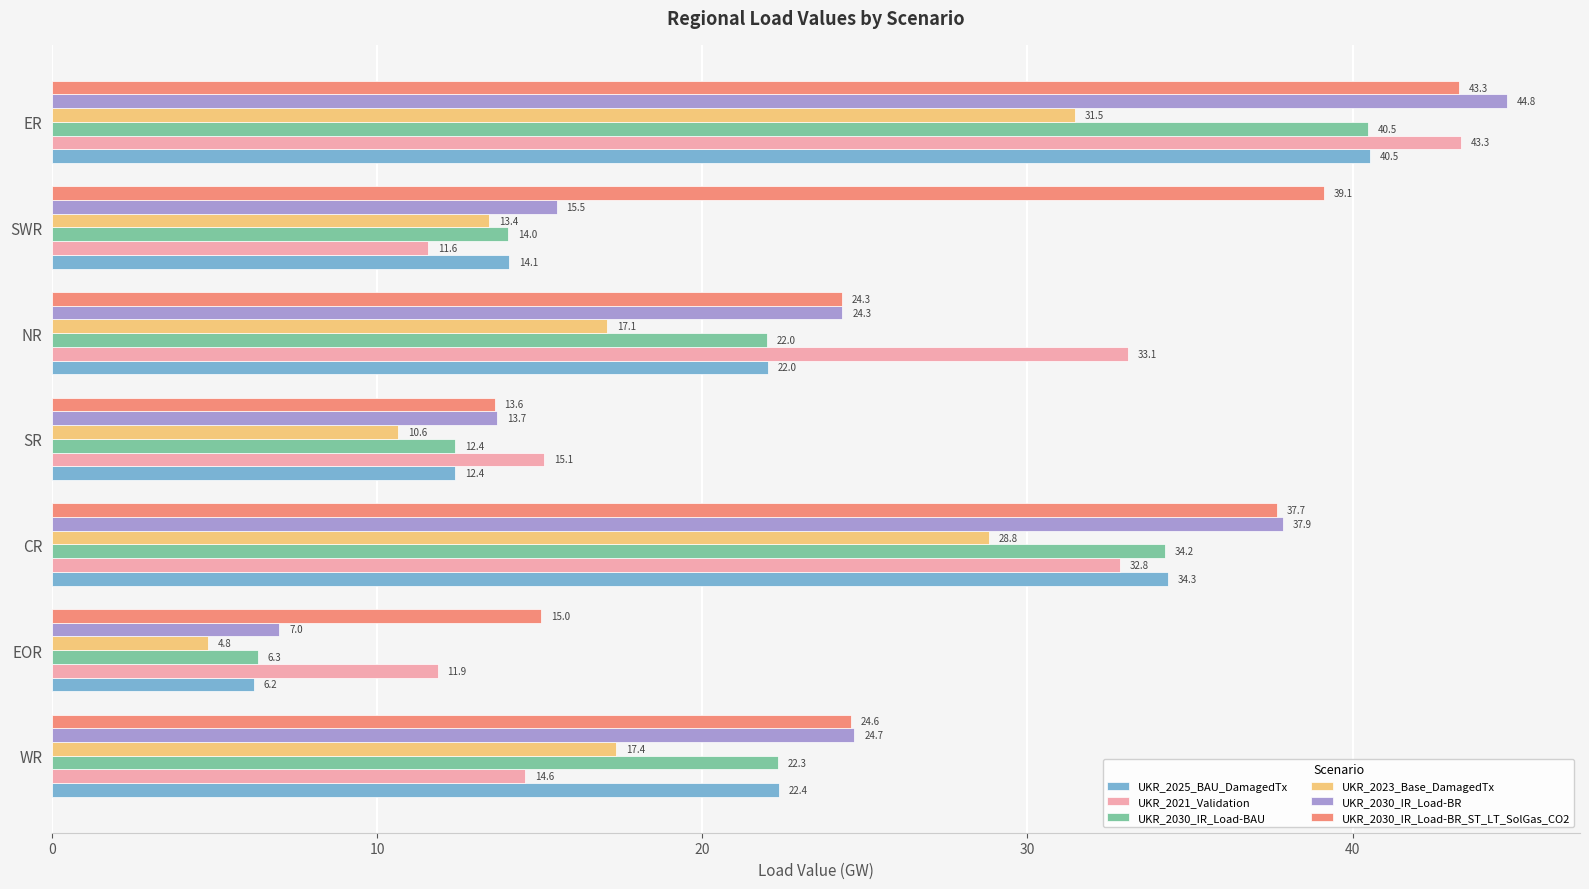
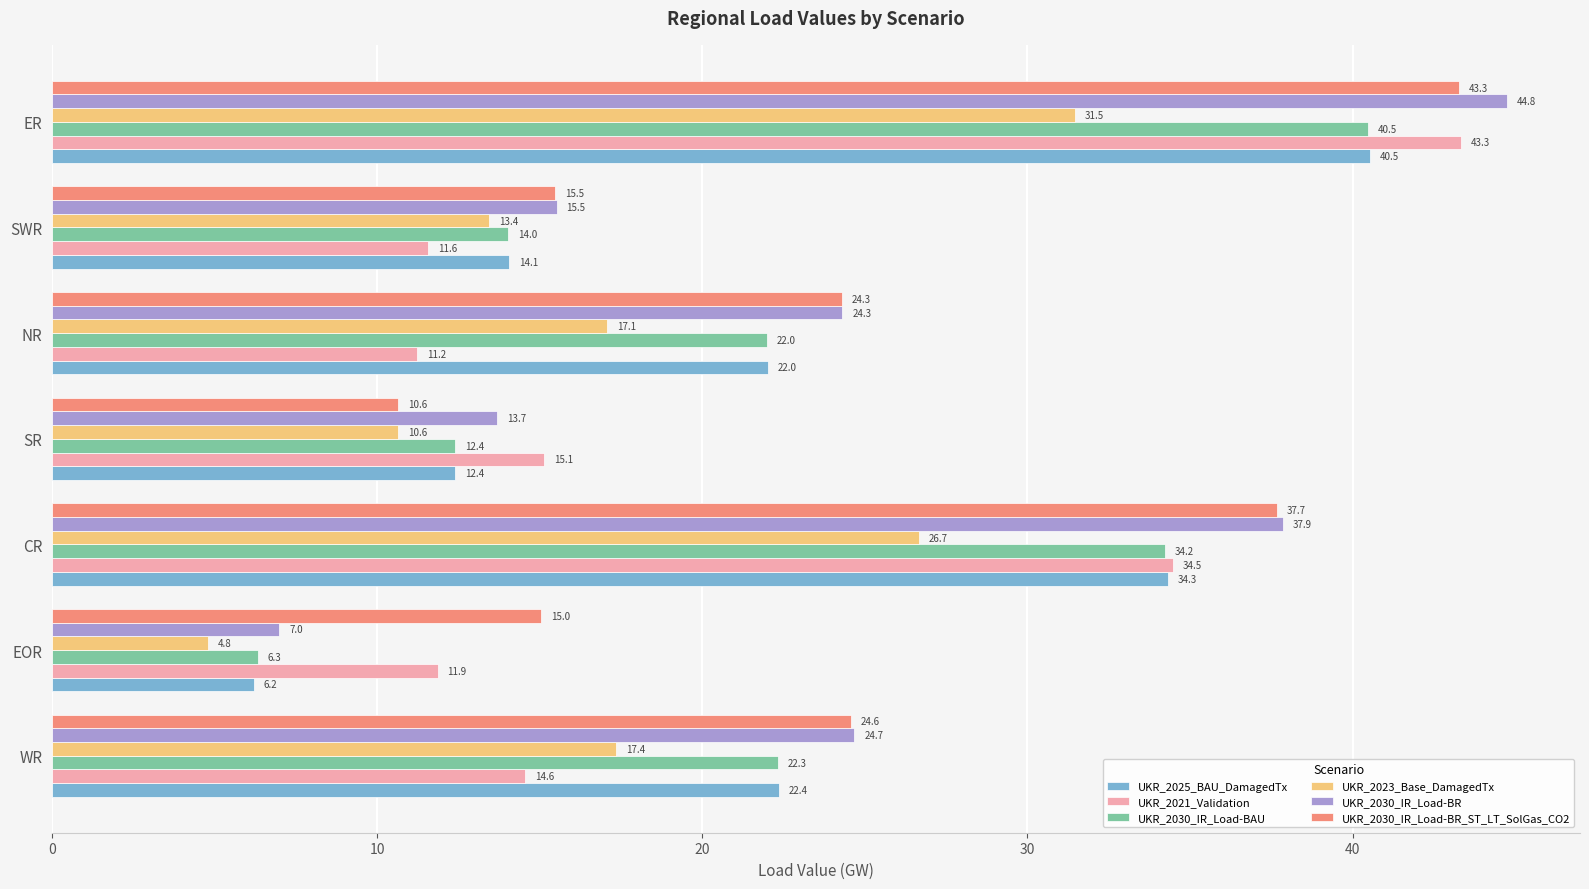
UKR_2030_IR_Load-BR_ST_LT_SolGas_CO2, SWR: 39.1 -> 15.5
UKR_2021_Validation, NR: 33.1 -> 11.2
UKR_2030_IR_Load-BR_ST_LT_SolGas_CO2, SR: 13.6 -> 10.6
UKR_2023_Base_DamagedTx, CR: 28.8 -> 26.7
UKR_2021_Validation, CR: 32.8 -> 34.5
